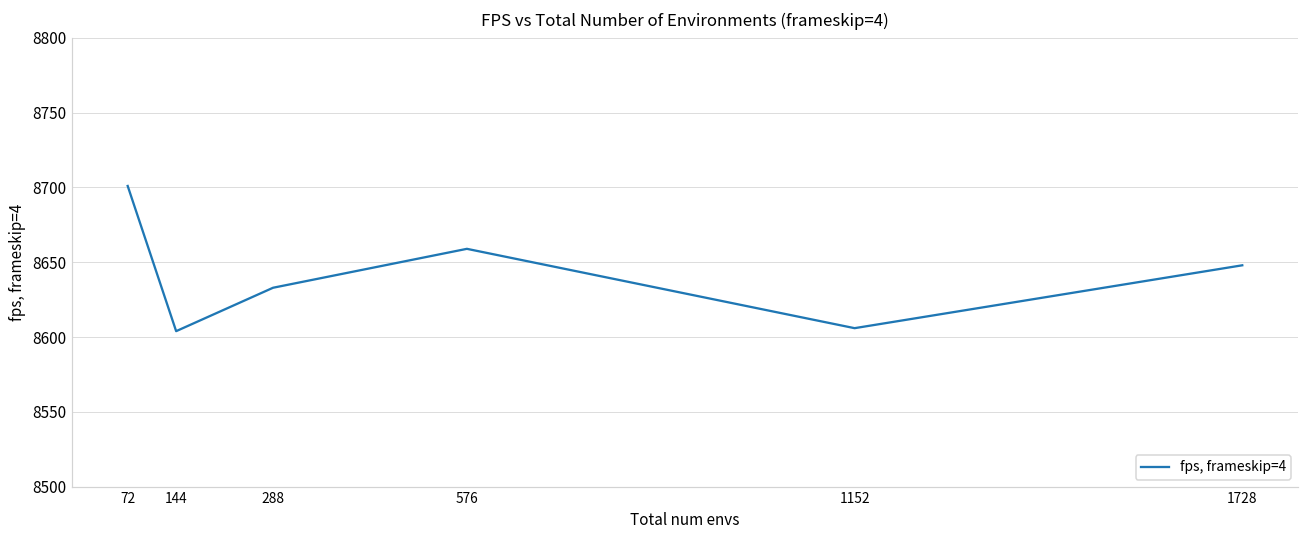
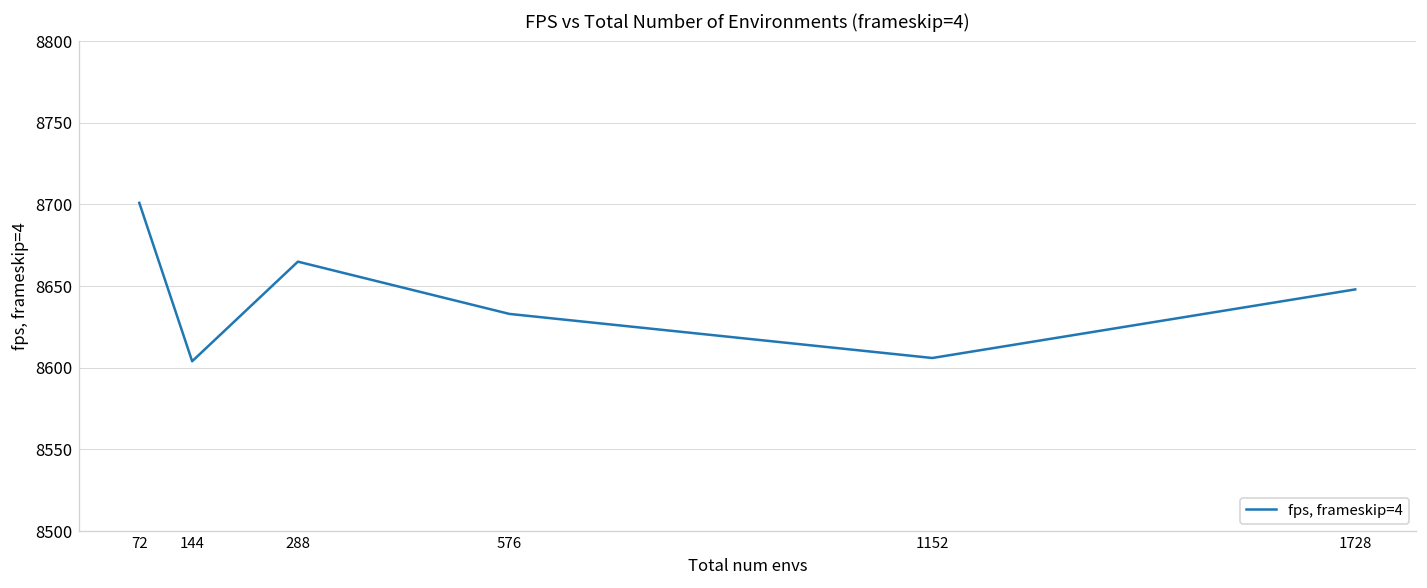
288: 8633 -> 8665
576: 8659 -> 8633
